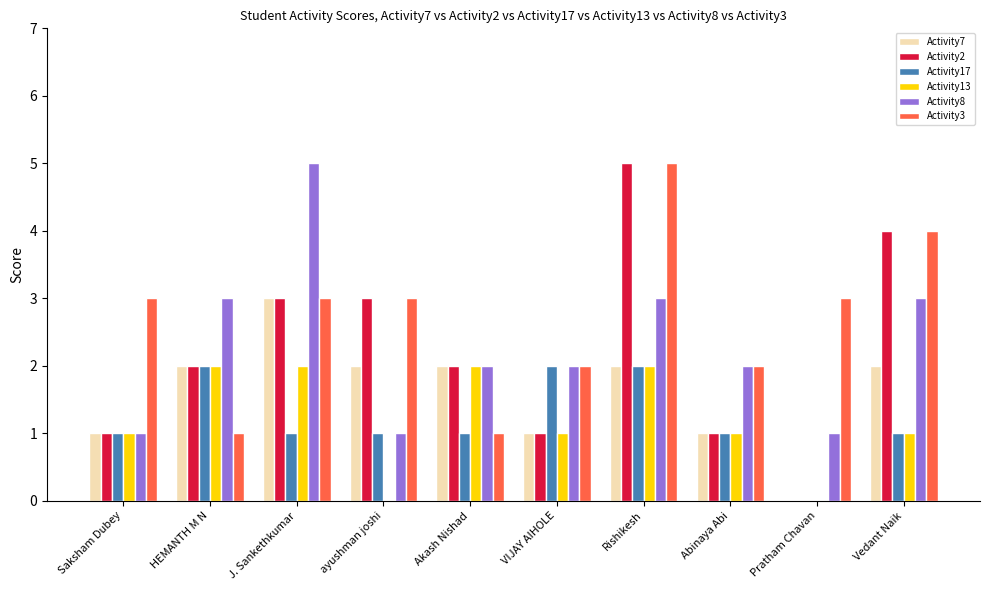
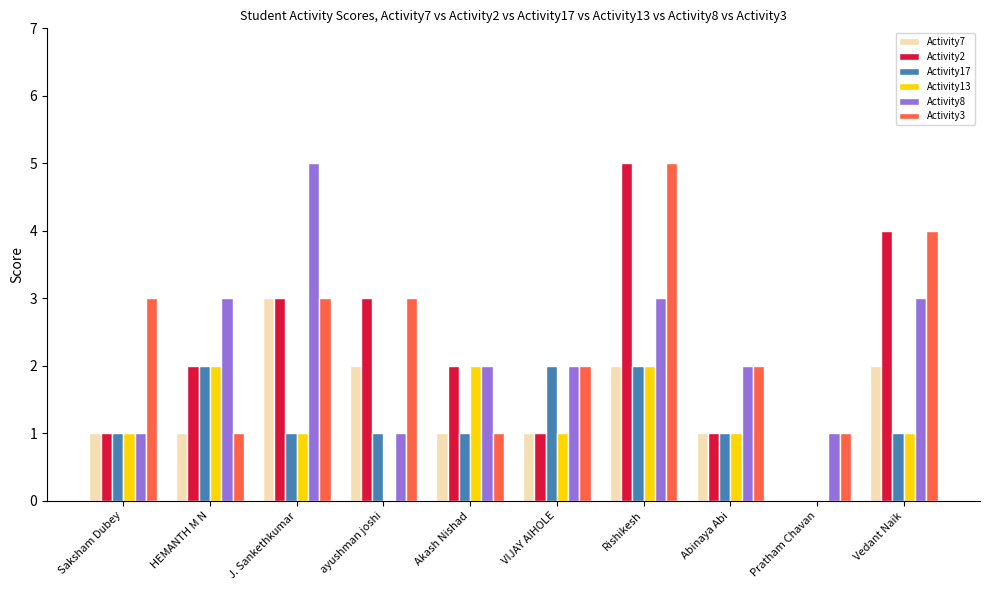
Activity7, HEMANTH M N: 2 -> 1
Activity13, J. Sankethkumar: 2 -> 1
Activity7, Akash Nishad: 2 -> 1
Activity3, Pratham Chavan: 3 -> 1
